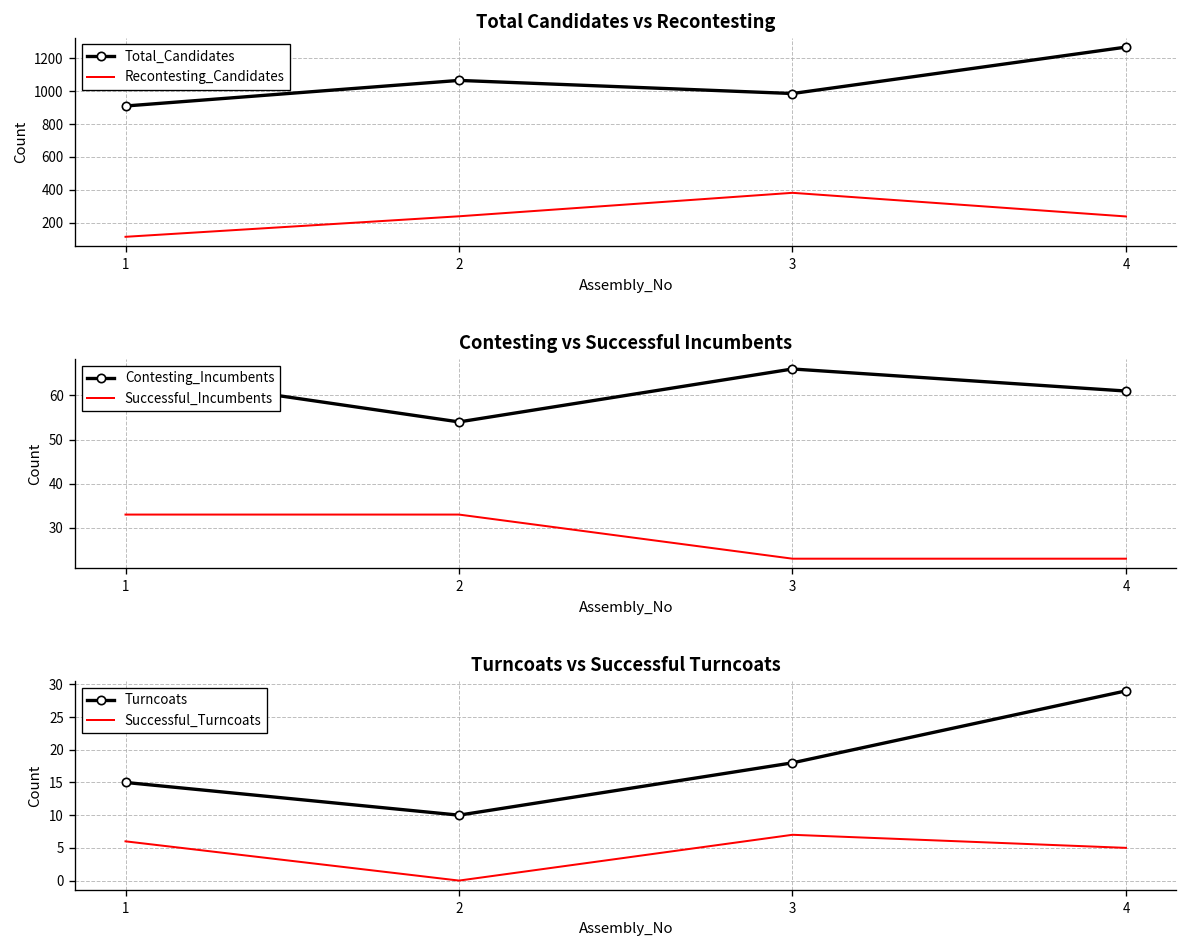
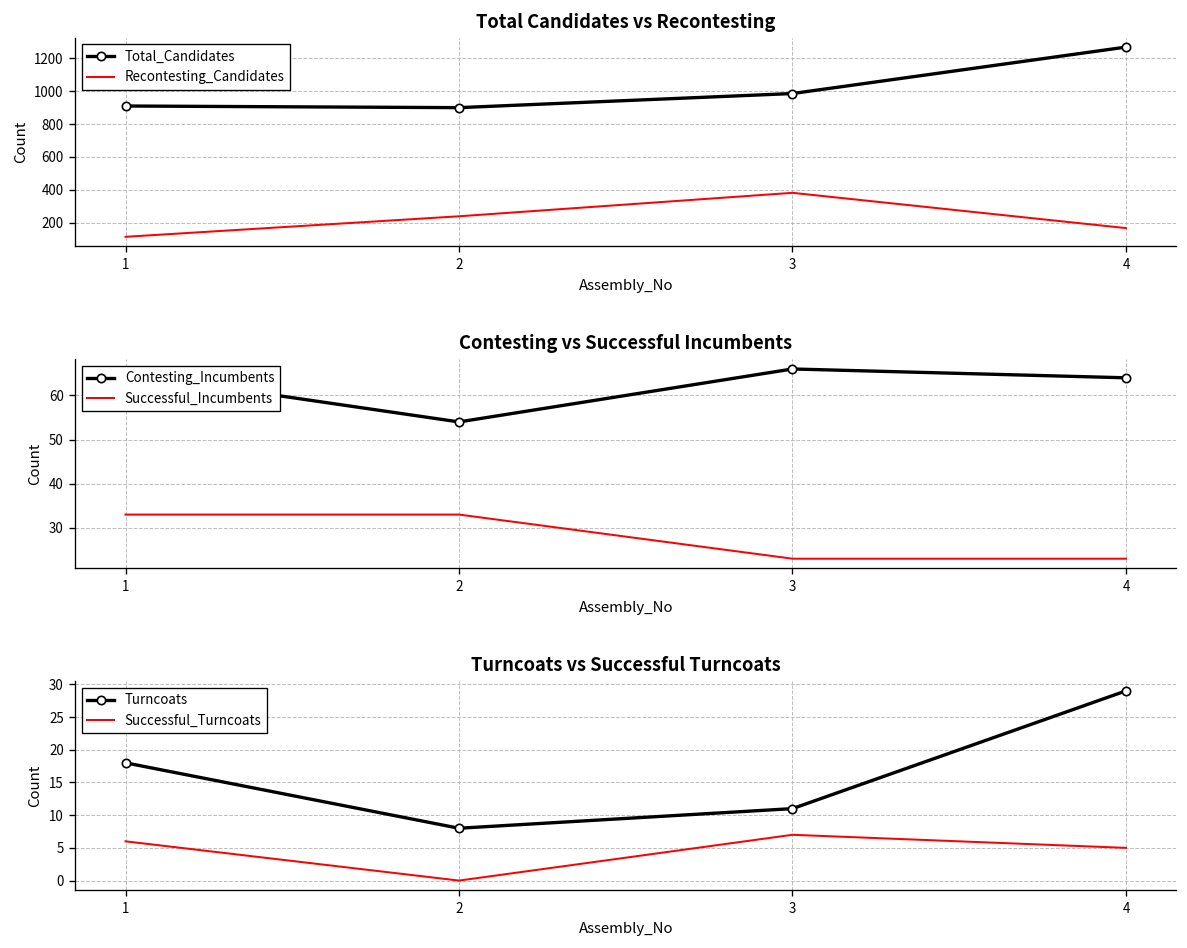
Total Candidates vs Recontesting, Total_Candidates, 2: 1070 -> 900
Total Candidates vs Recontesting, Recontesting_Candidates, 4: 240 -> 170
Contesting vs Successful Incumbents, Contesting_Incumbents, 4: 61 -> 64
Turncoats vs Successful Turncoats, Turncoats, 1: 15 -> 18
Turncoats vs Successful Turncoats, Turncoats, 2: 10 -> 8
Turncoats vs Successful Turncoats, Turncoats, 3: 18 -> 11
